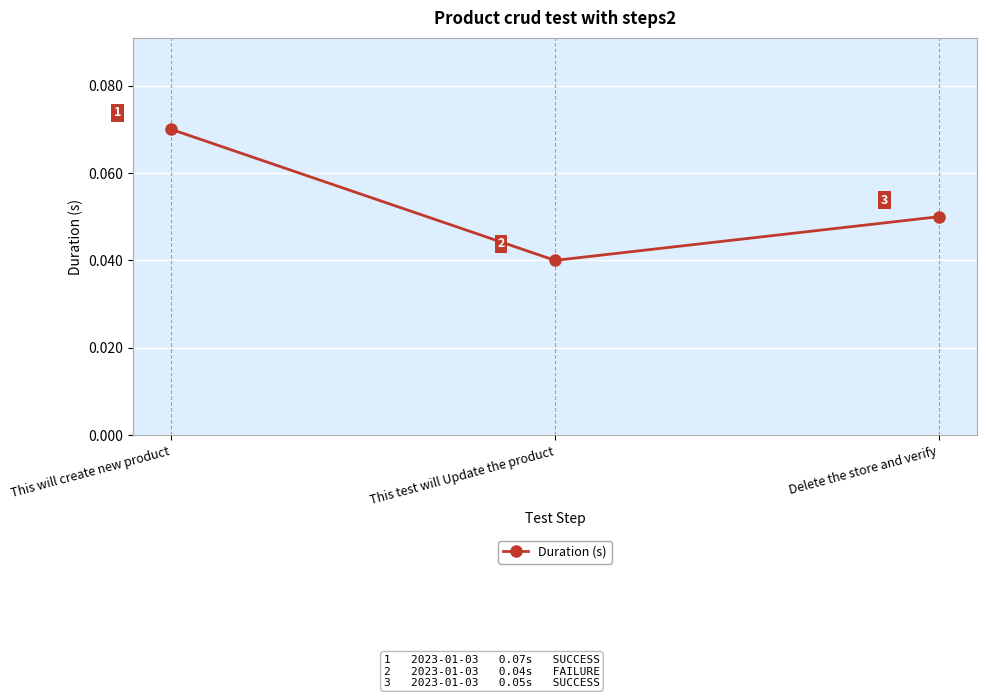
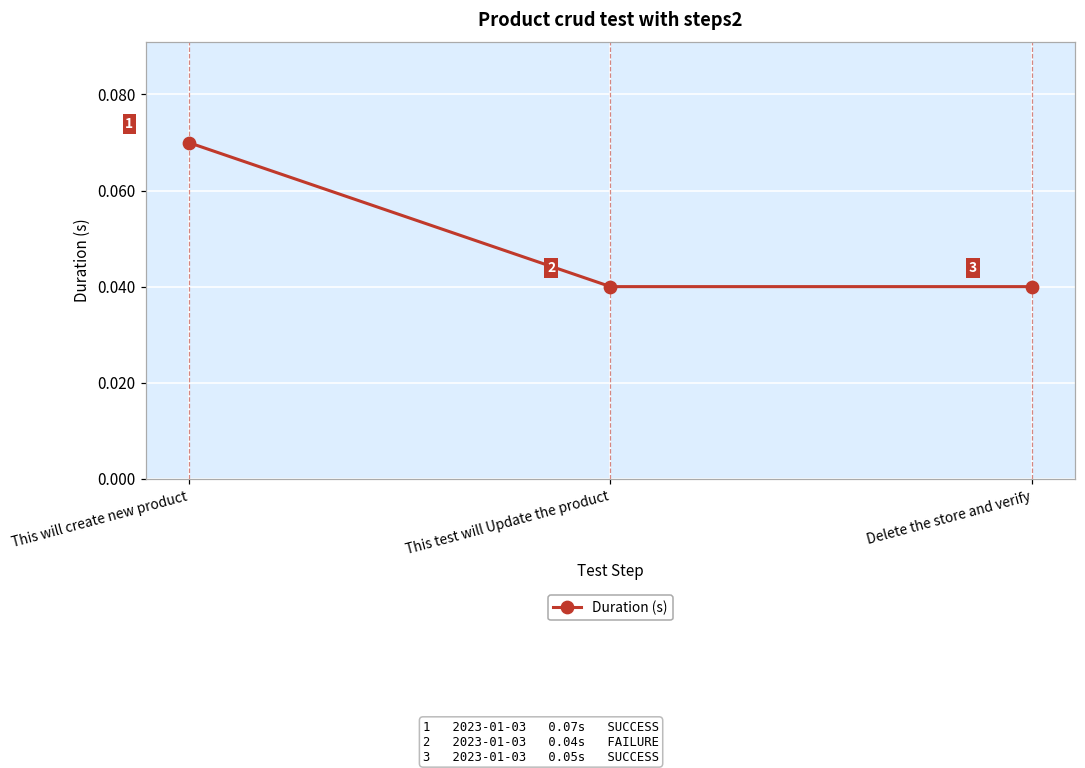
Delete the store and verify: 0.05 -> 0.04
